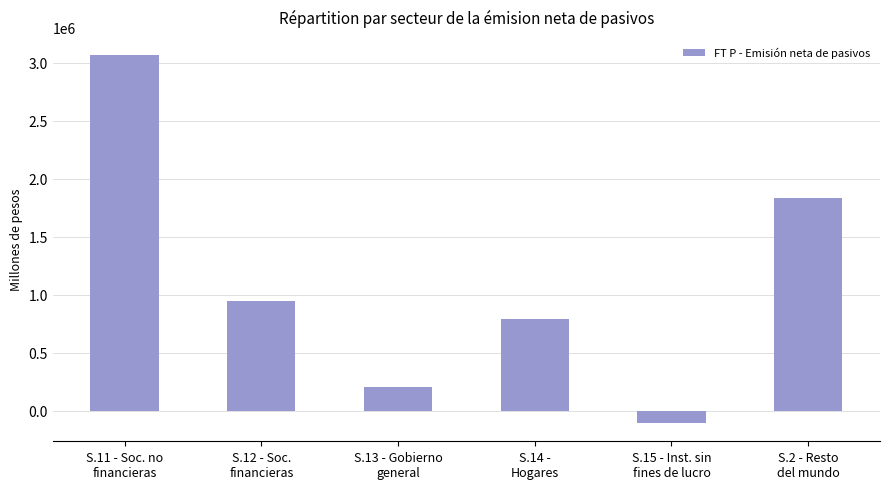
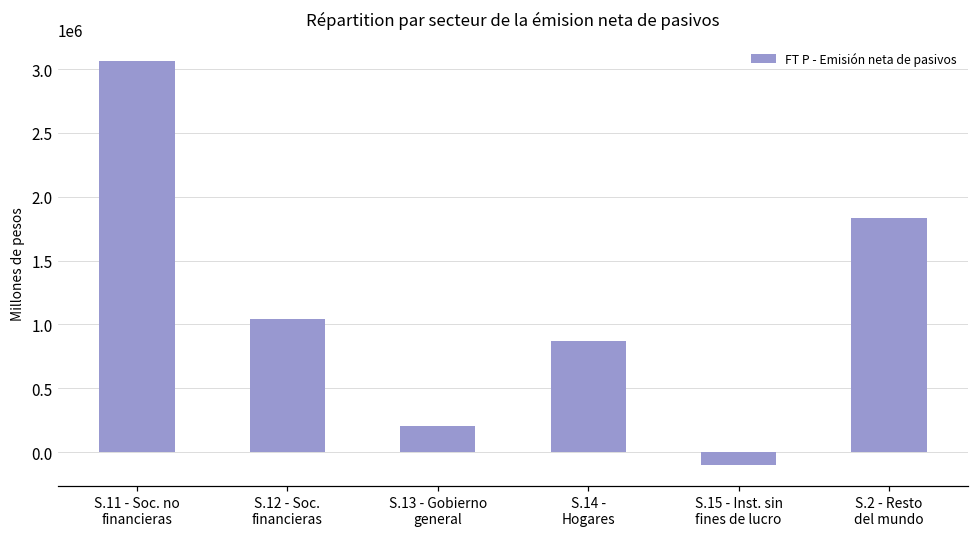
S.12 - Soc. financieras: 950000 -> 1040000
S.14 - Hogares: 790000 -> 870000
